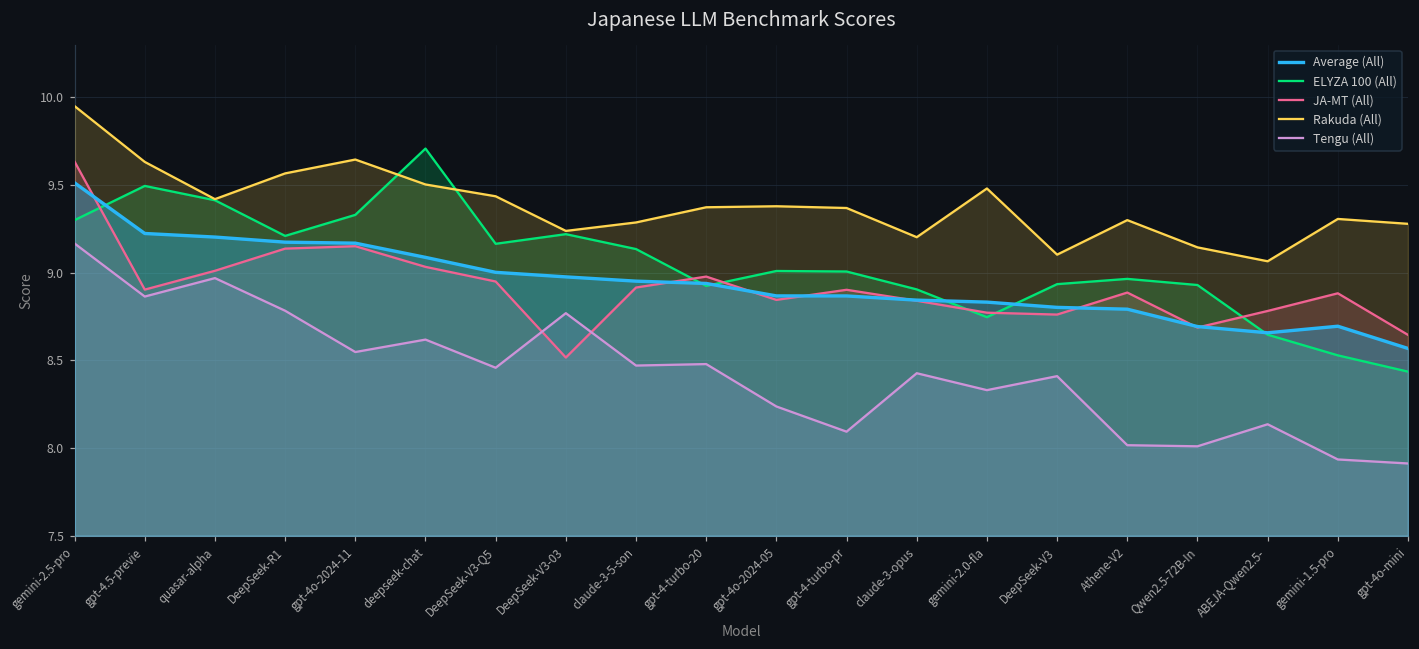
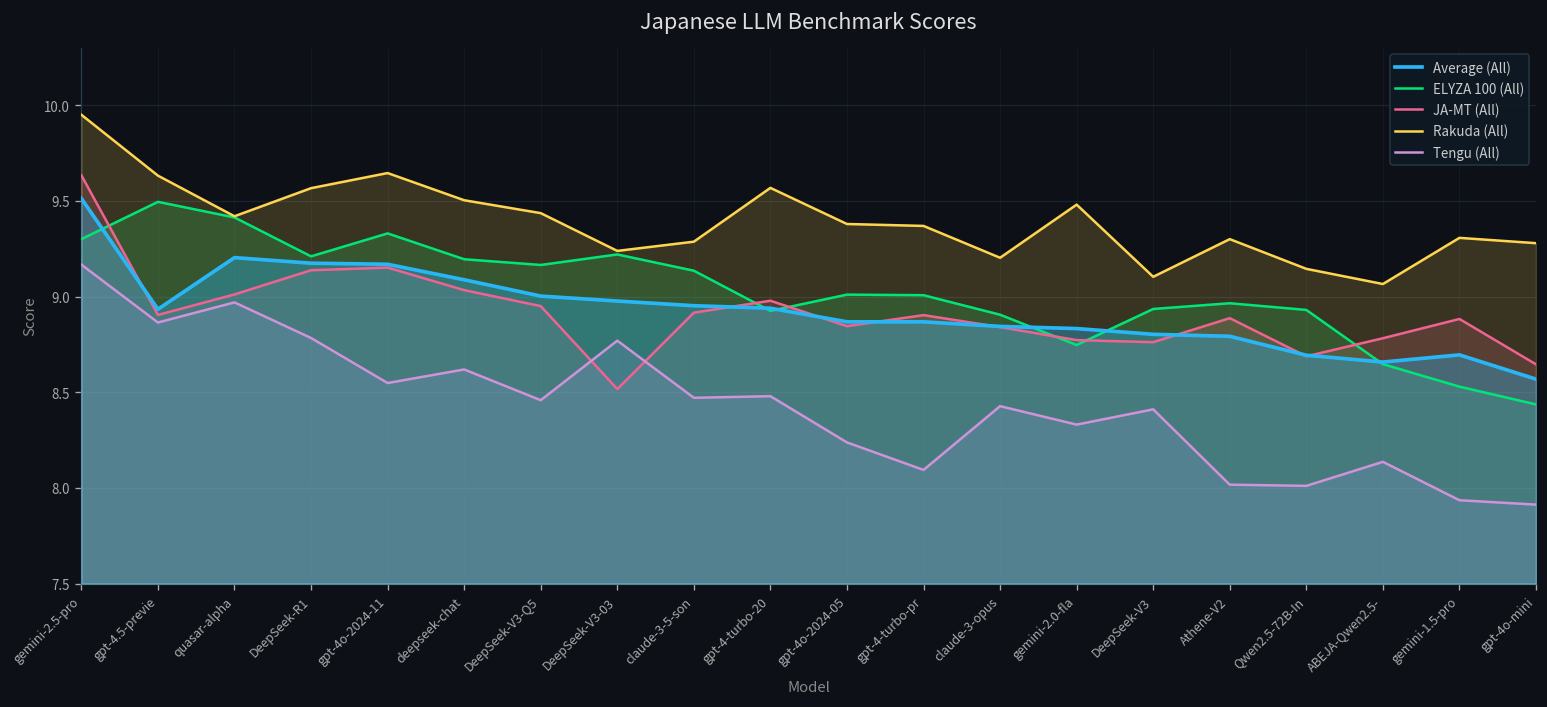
Average (All), gpt-4.5-previe: 9.22 -> 8.93
ELYZA 100 (All), deepseek-chat: 9.71 -> 9.20
Rakuda (All), gpt-4-turbo-20: 9.37 -> 9.57
